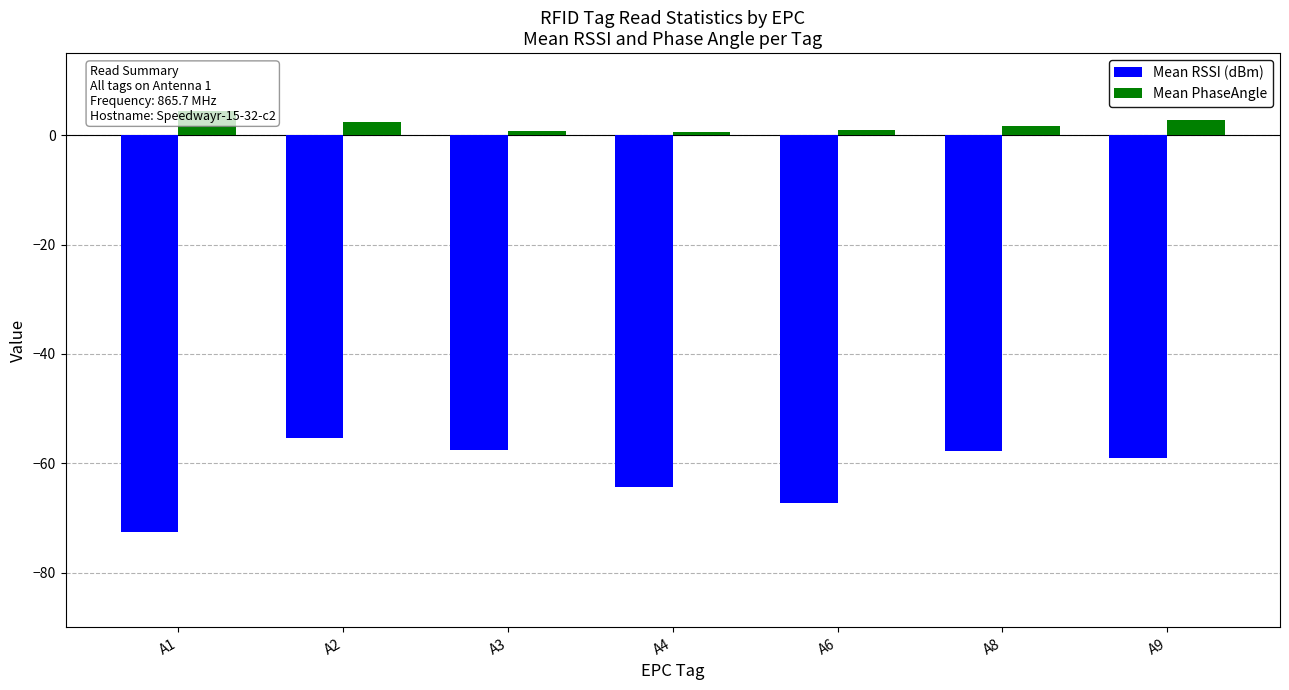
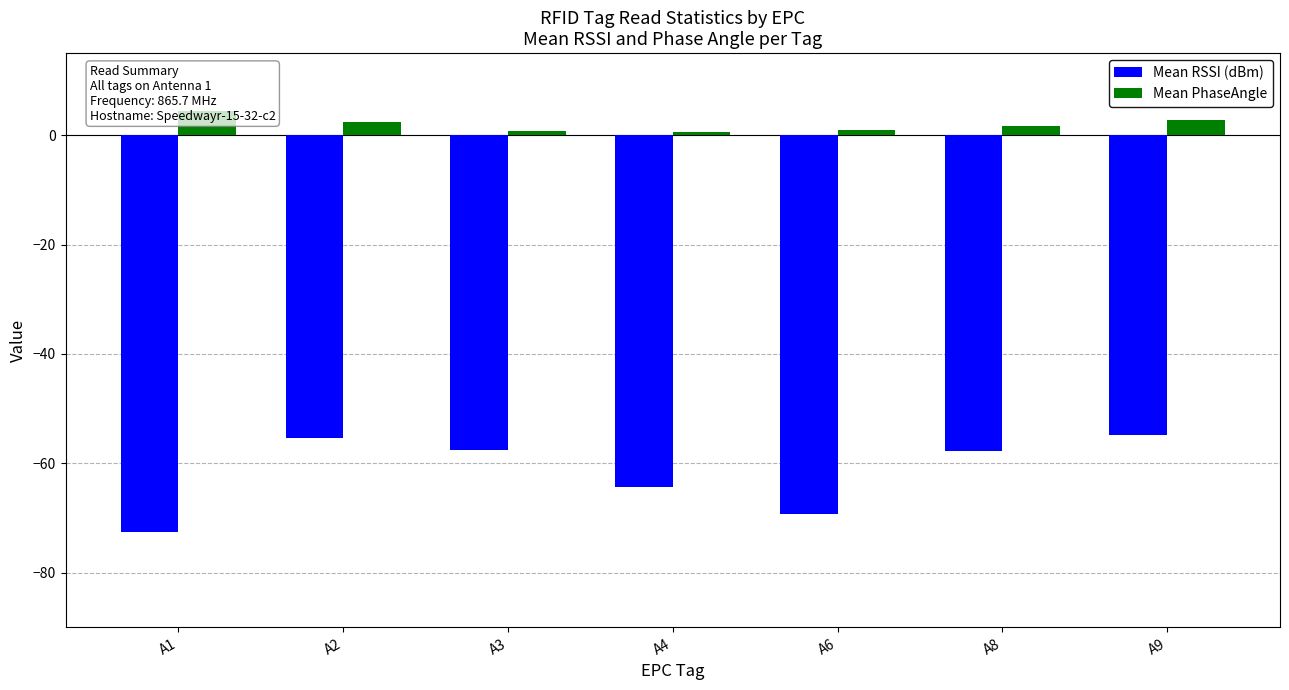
Mean RSSI (dBm), A6: -67 -> -69
Mean RSSI (dBm), A9: -59 -> -55
